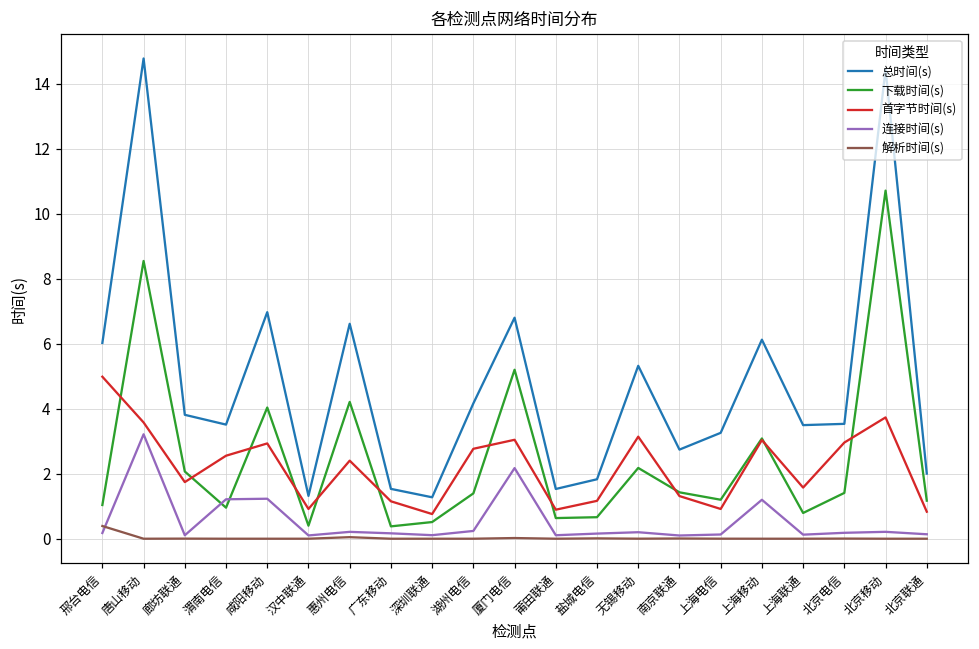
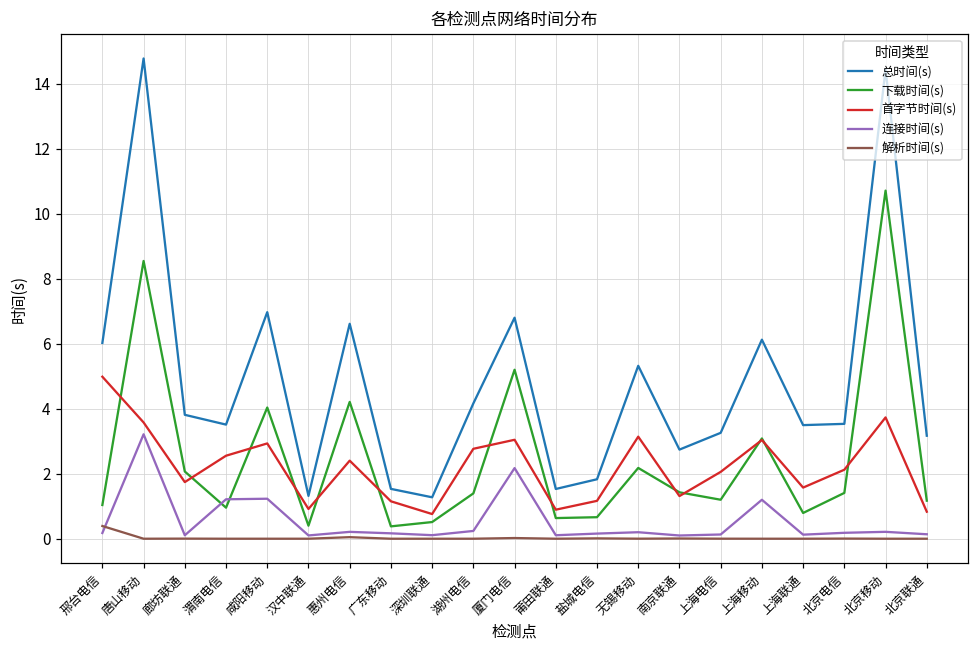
首字节时间(s), 上海电信: 0.9 -> 2.1
首字节时间(s), 北京电信: 3.0 -> 2.1
总时间(s), 北京联通: 2.0 -> 3.2
